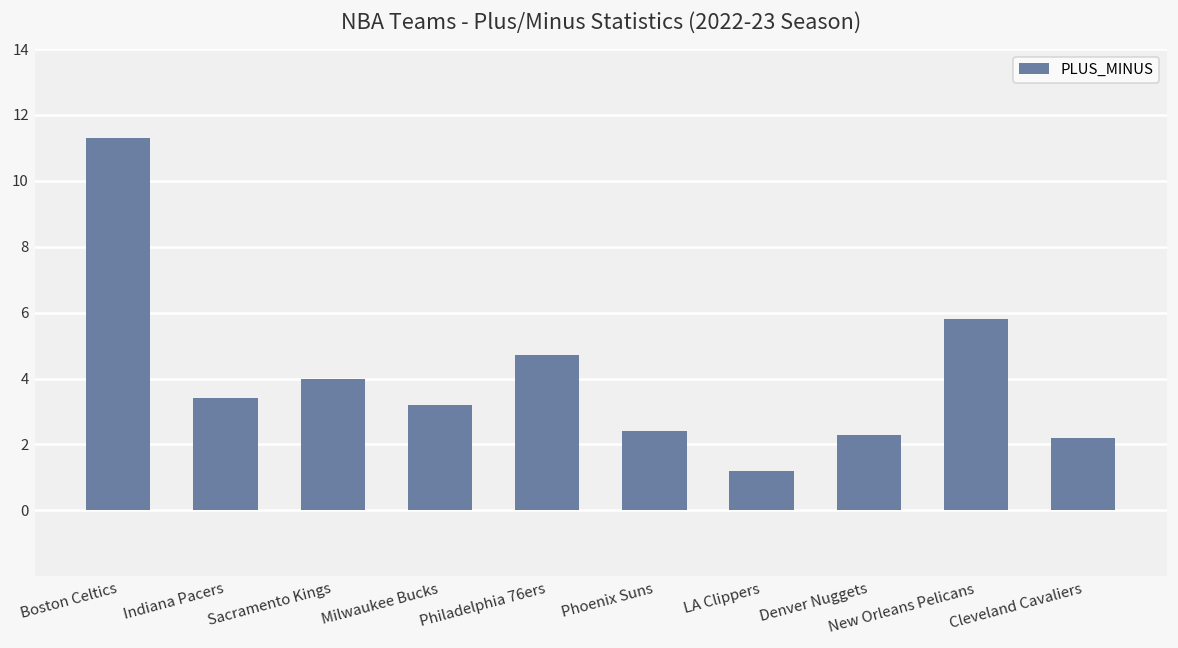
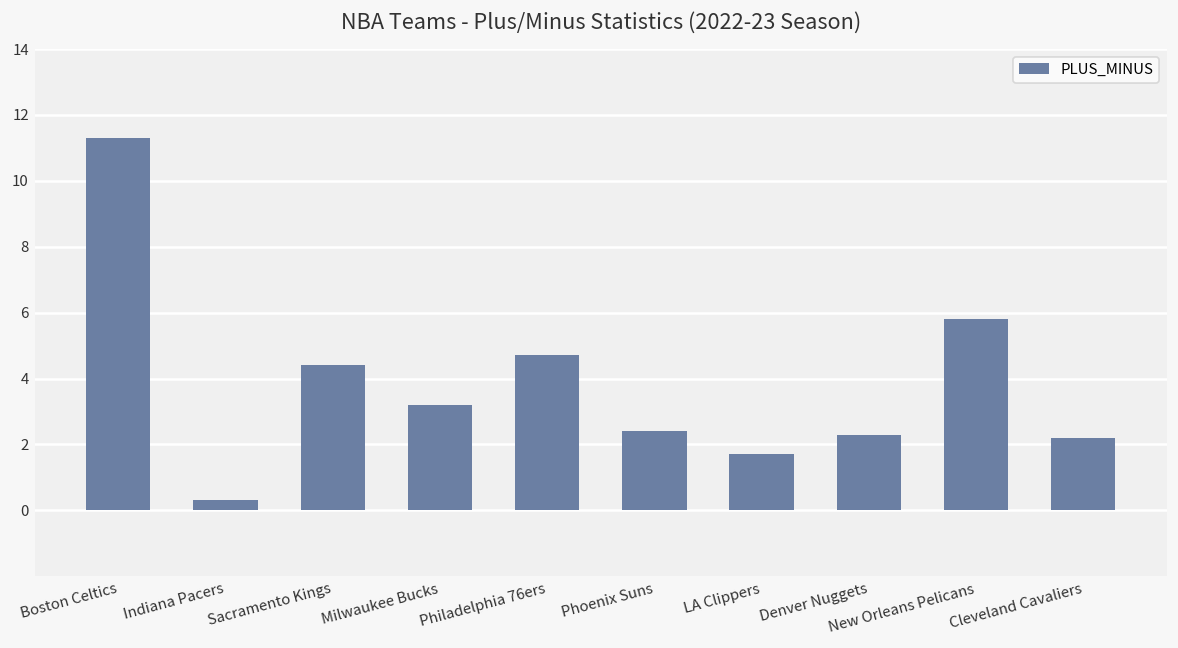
Indiana Pacers: 3.4 -> 0.3
Sacramento Kings: 4.0 -> 4.4
LA Clippers: 1.2 -> 1.7
